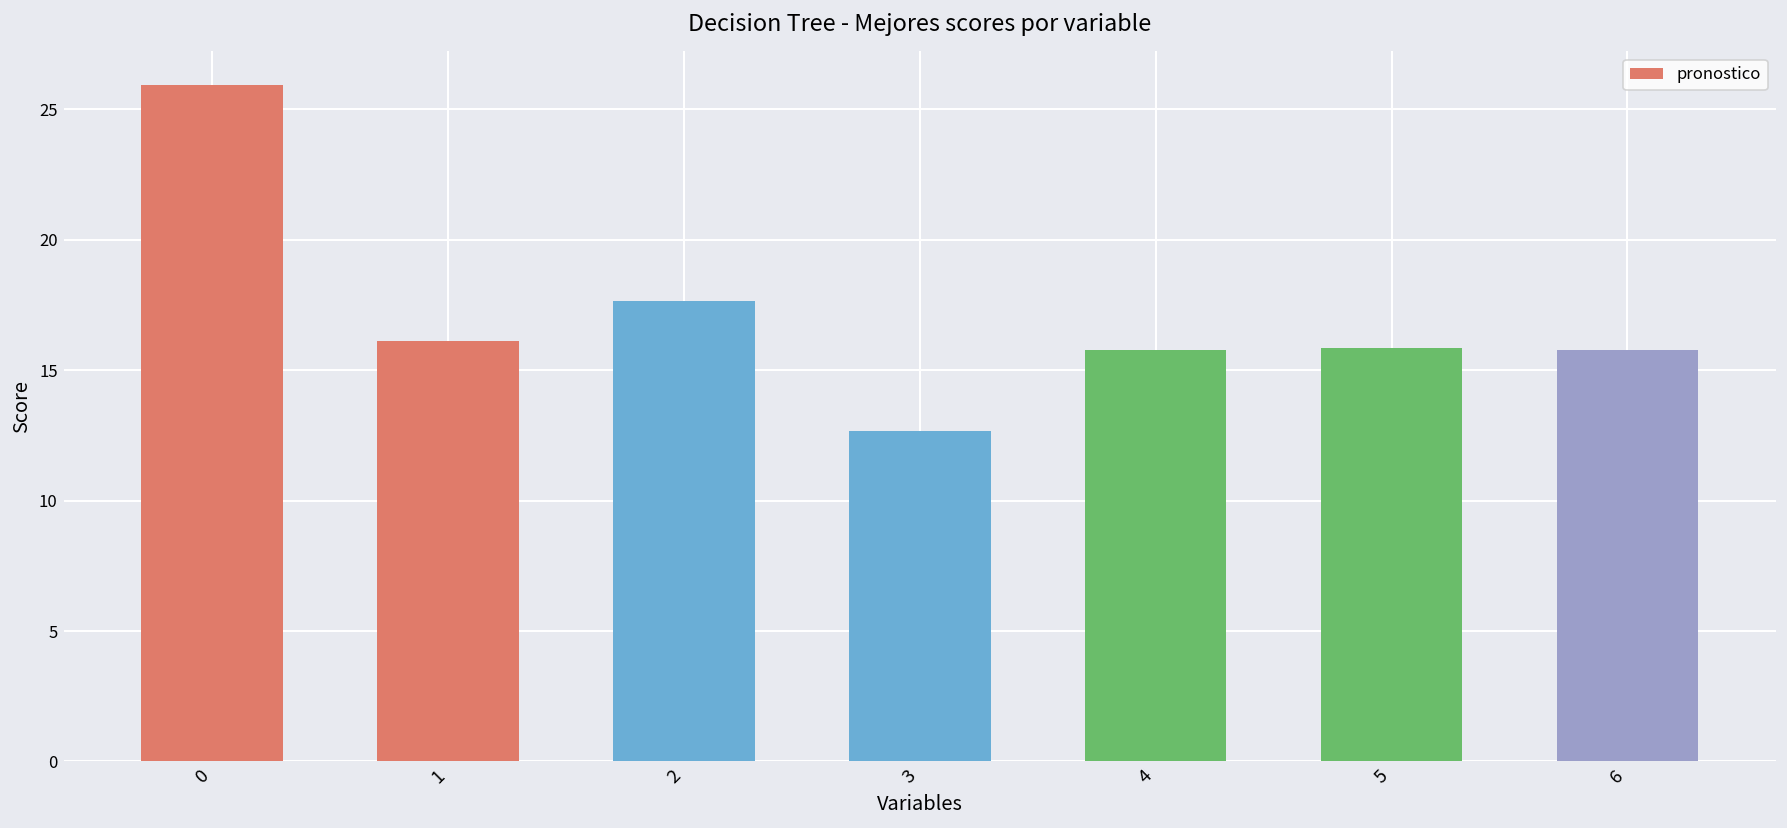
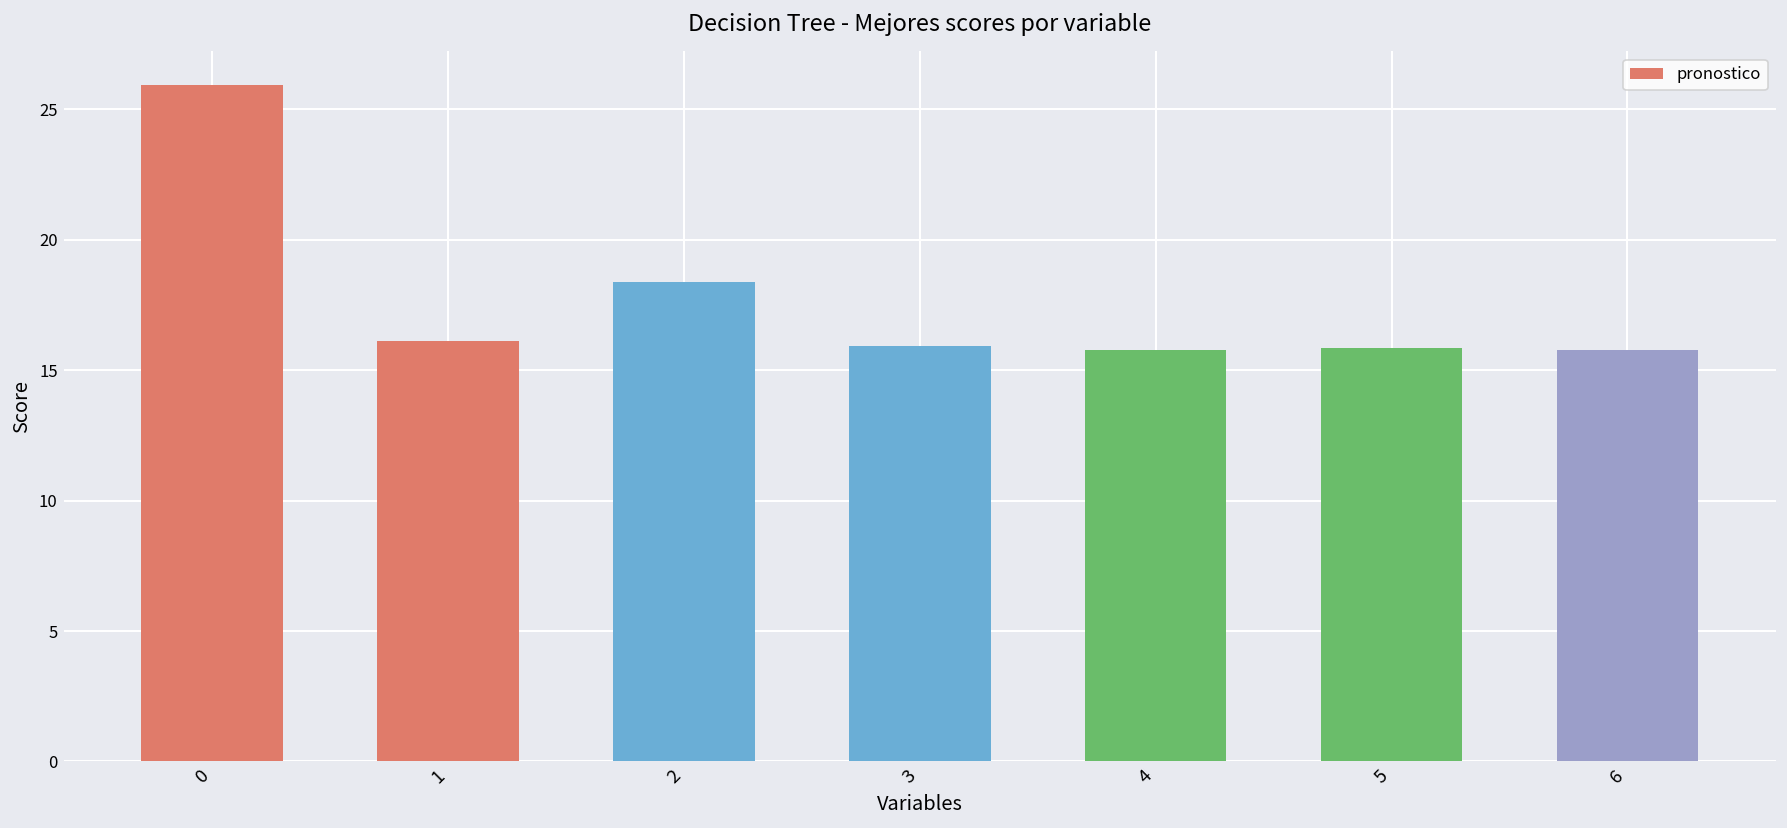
2: 17.6 -> 18.4
3: 12.7 -> 15.9
